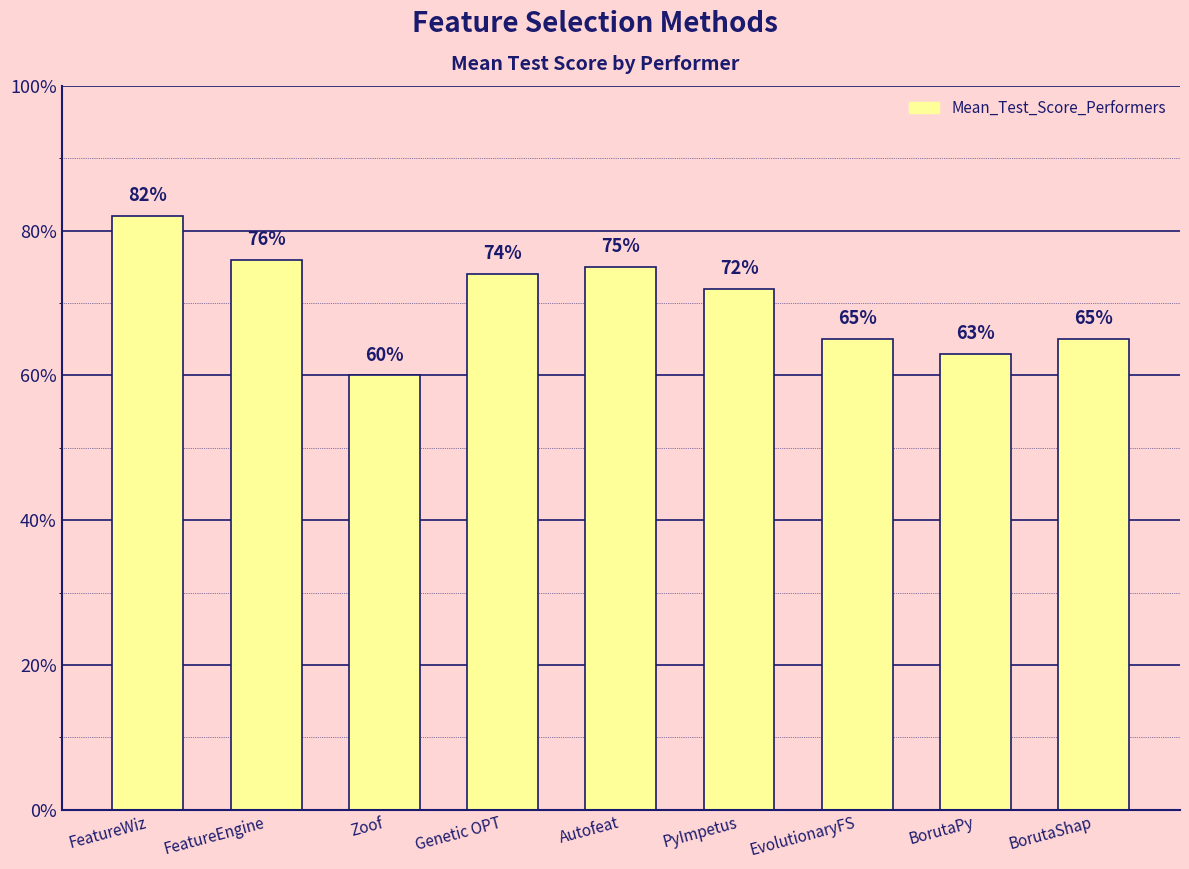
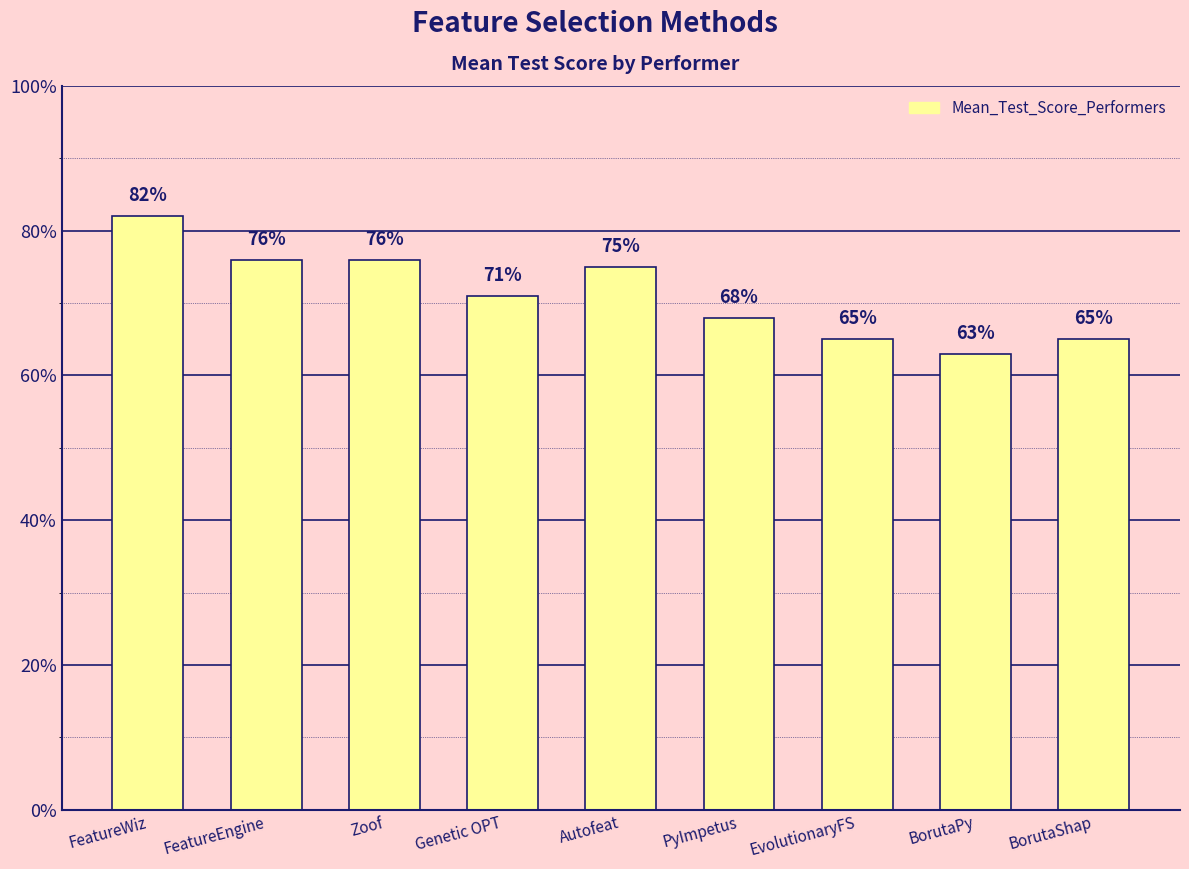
Zoof: 60% -> 76%
Genetic OPT: 74% -> 71%
PyImpetus: 72% -> 68%
